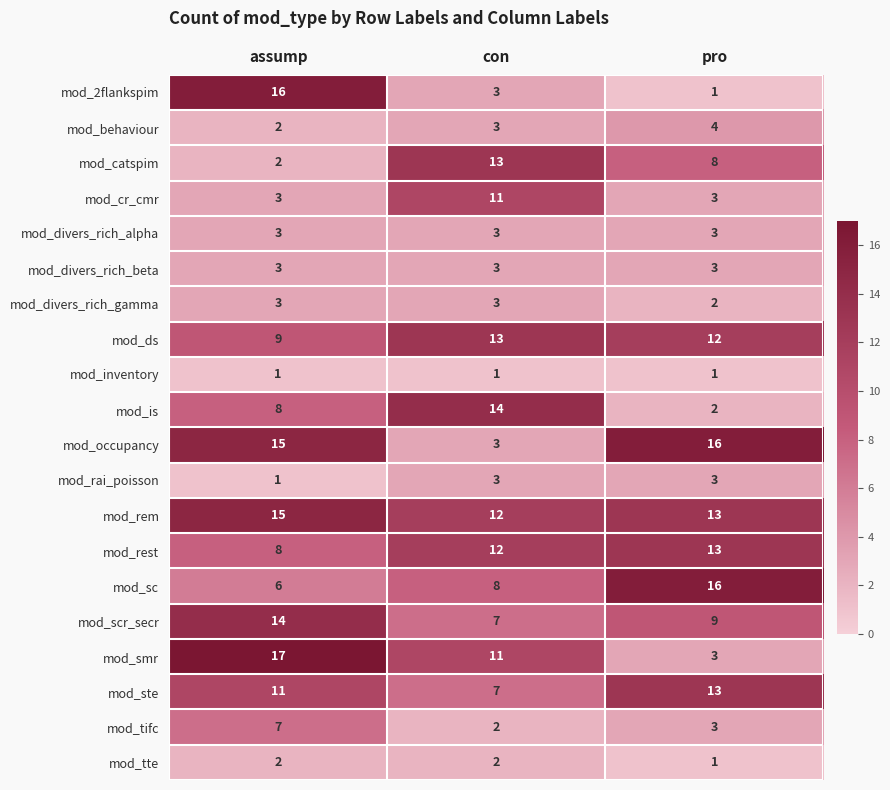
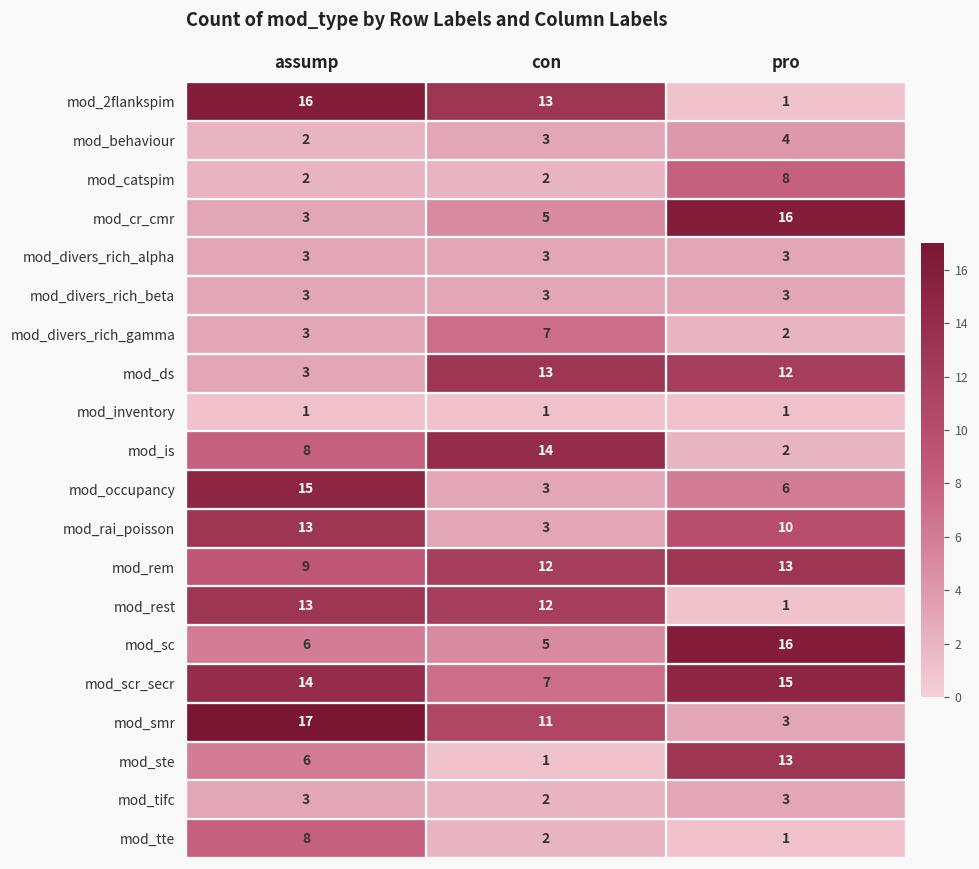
mod_2flankspim, con: 3 -> 13
mod_catspim, con: 13 -> 2
mod_cr_cmr, con: 11 -> 5
mod_cr_cmr, pro: 3 -> 16
mod_divers_rich_gamma, con: 3 -> 7
mod_ds, assump: 9 -> 3
mod_occupancy, pro: 16 -> 6
mod_rai_poisson, assump: 1 -> 13
mod_rai_poisson, pro: 3 -> 10
mod_rem, assump: 15 -> 9
mod_rest, assump: 8 -> 13
mod_rest, pro: 13 -> 1
mod_sc, con: 8 -> 5
mod_scr_secr, pro: 9 -> 15
mod_ste, assump: 11 -> 6
mod_ste, con: 7 -> 1
mod_tifc, assump: 7 -> 3
mod_tte, assump: 2 -> 8
